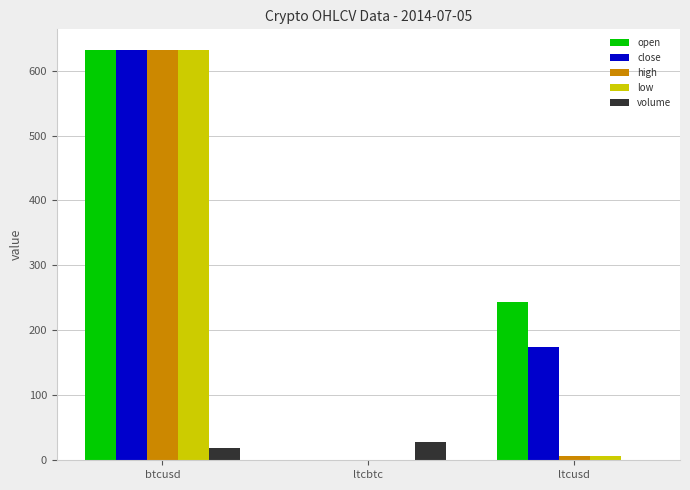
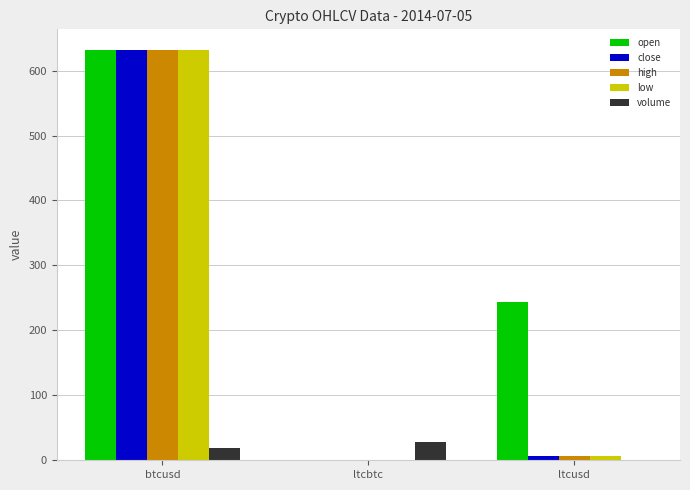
close, ltcusd: 170 -> 10
